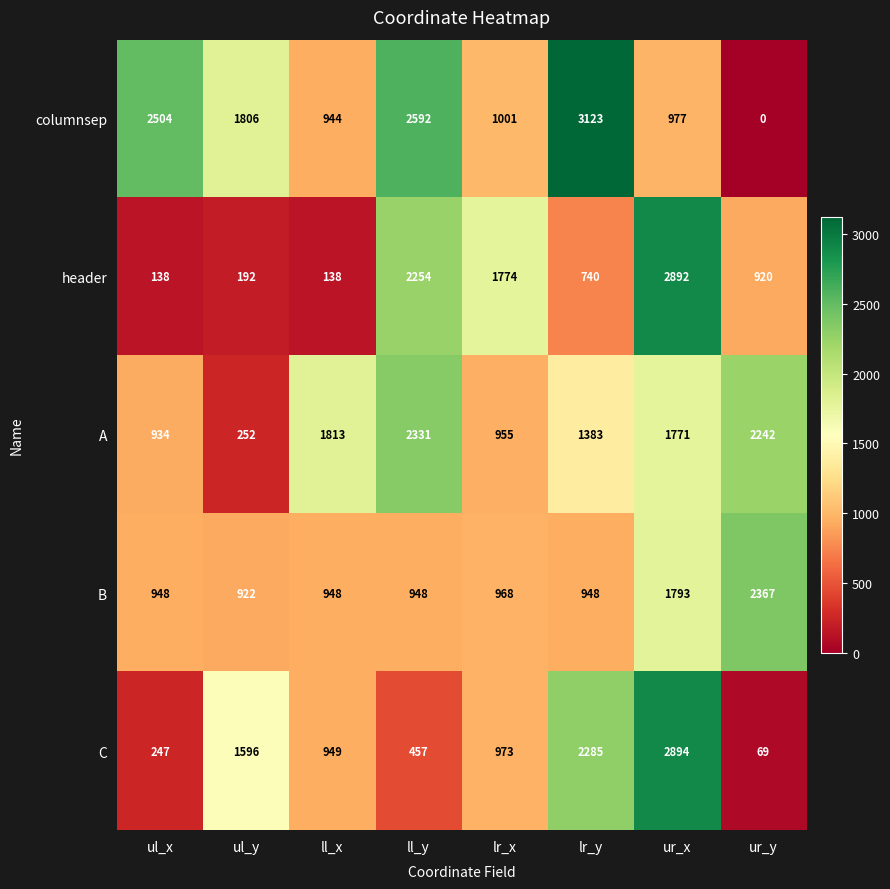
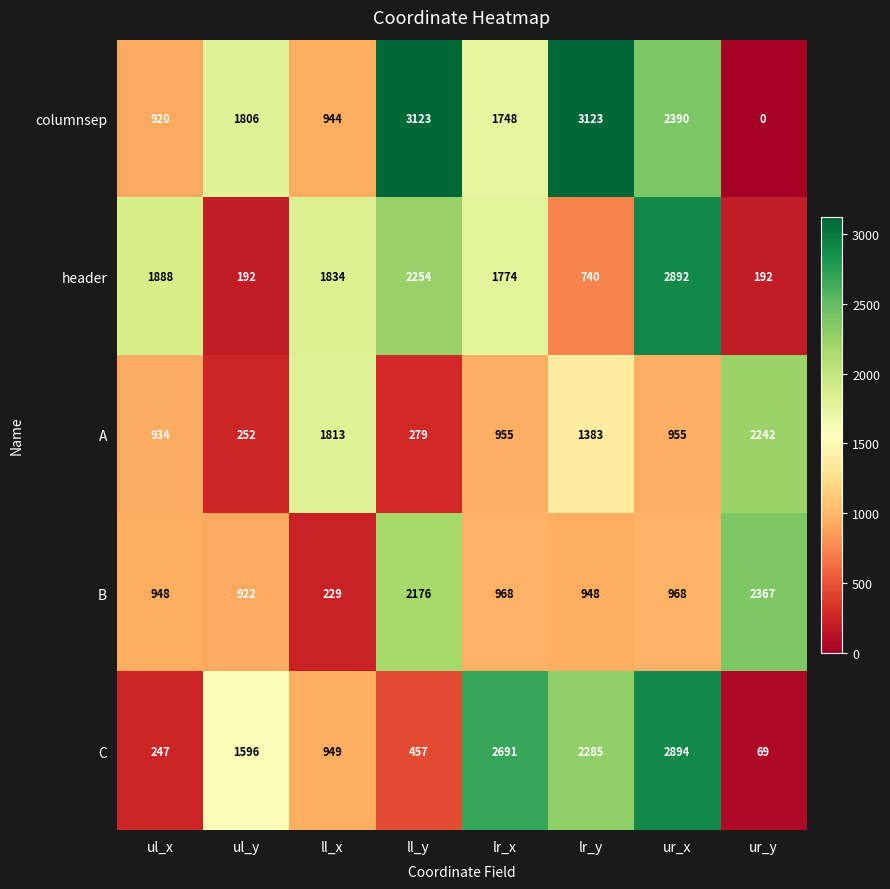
columnsep, ul_x: 2504 -> 920
columnsep, ll_y: 2592 -> 3123
columnsep, lr_x: 1001 -> 1748
columnsep, ur_x: 977 -> 2390
header, ul_x: 138 -> 1888
header, ll_x: 138 -> 1834
header, ur_y: 920 -> 192
A, ll_y: 2331 -> 279
A, ur_x: 1771 -> 955
B, ll_x: 948 -> 229
B, ll_y: 948 -> 2176
B, ur_x: 1793 -> 968
C, lr_x: 973 -> 2691
